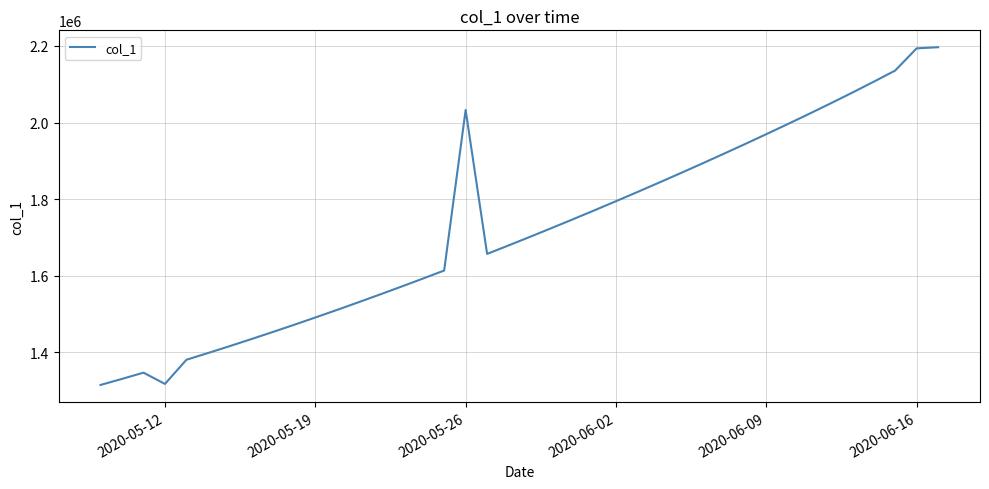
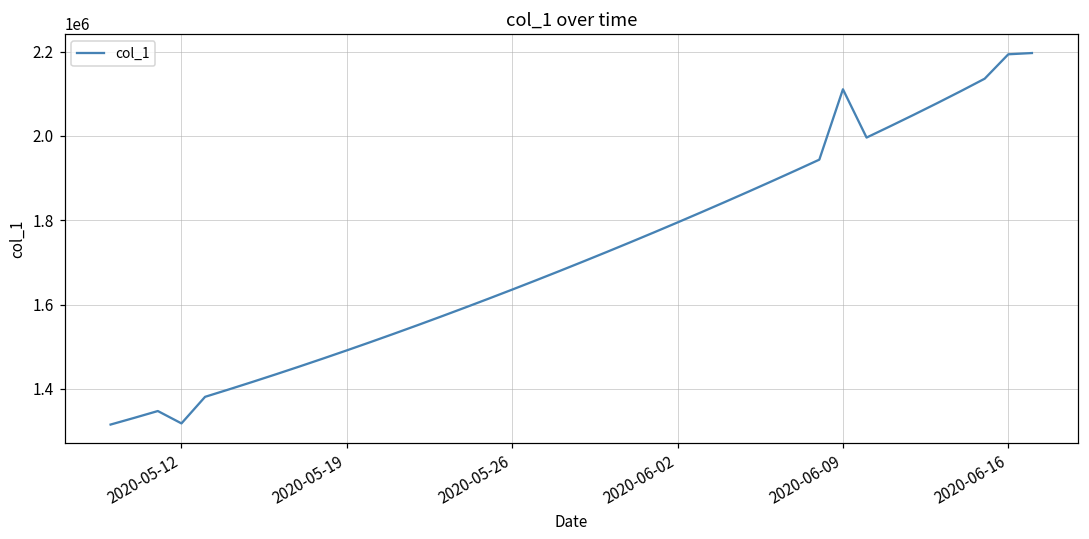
2020-05-26: 2030000 -> 1640000
2020-06-09: 1970000 -> 2110000
